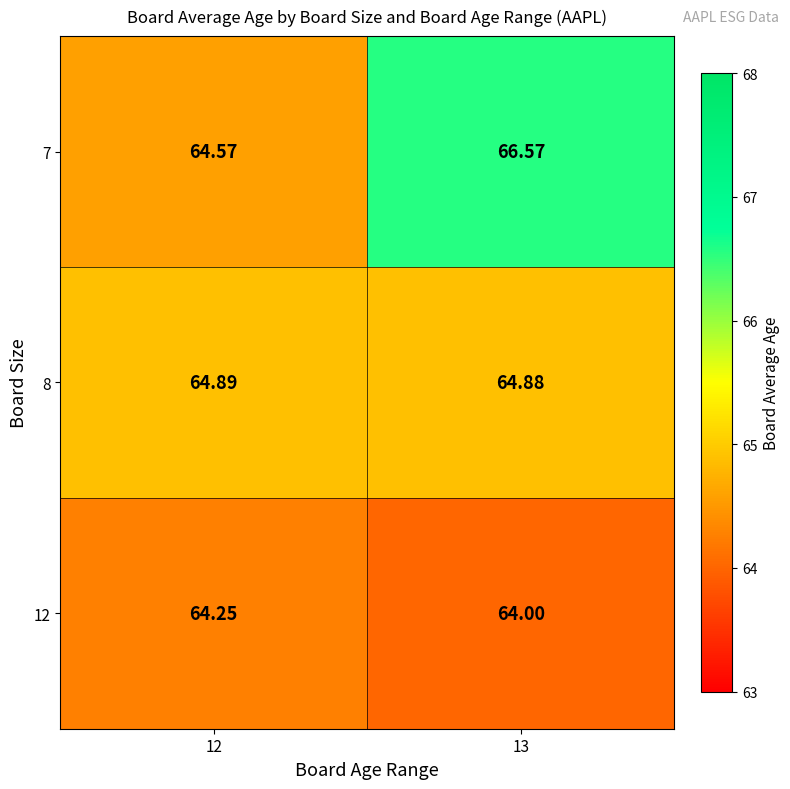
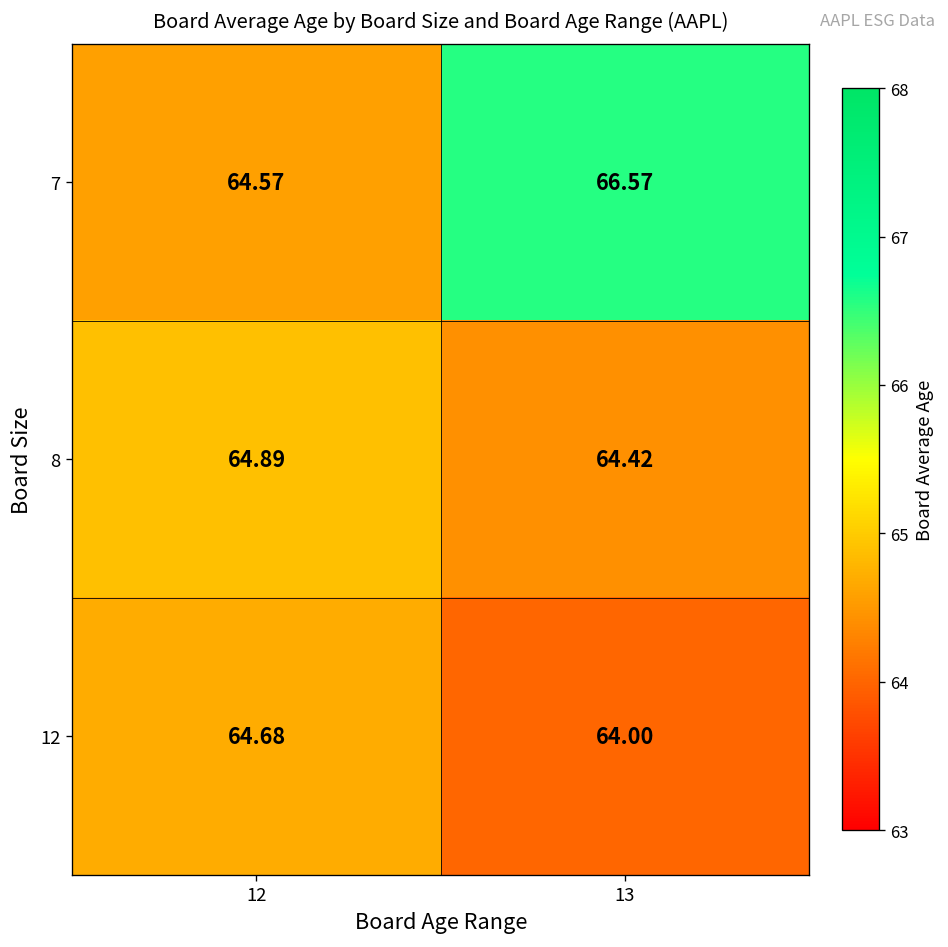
8, 13: 64.88 -> 64.42
12, 12: 64.25 -> 64.68
